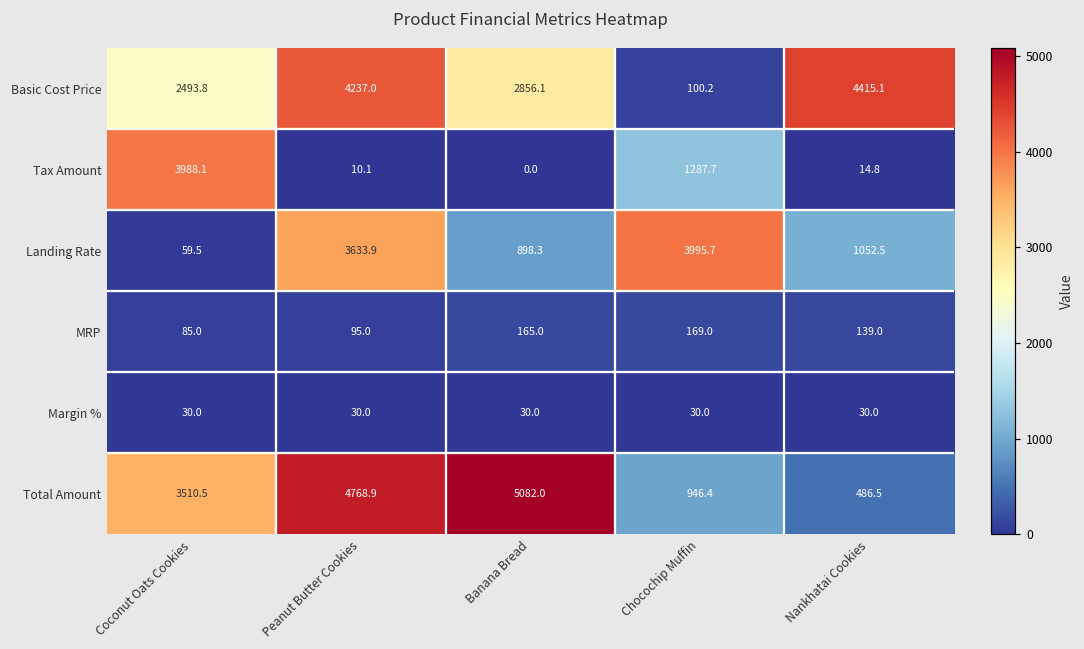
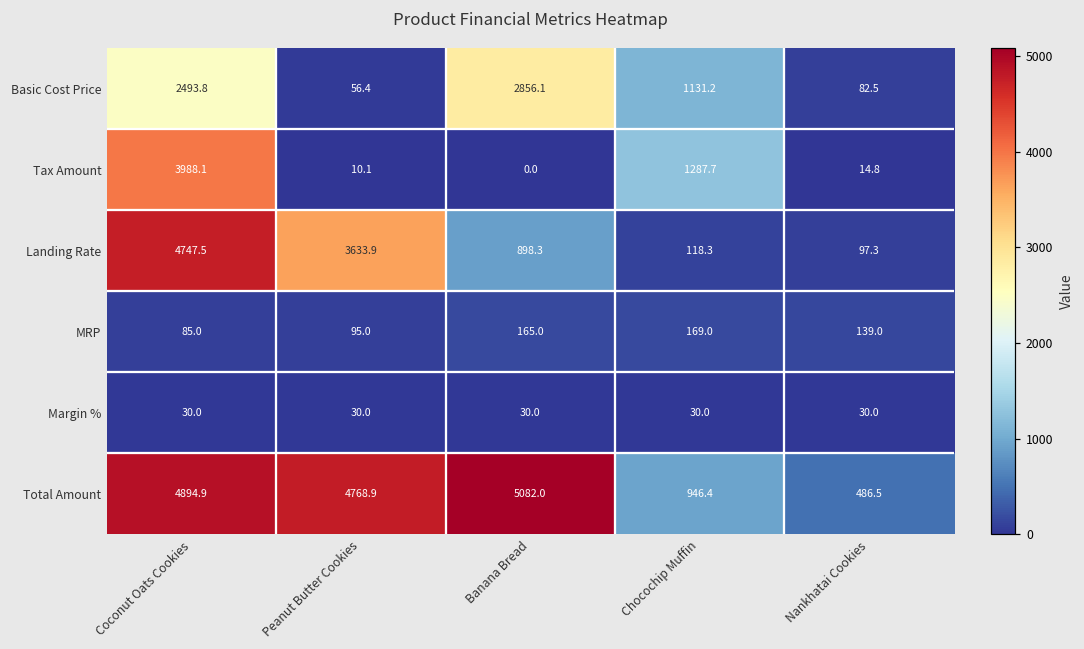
Basic Cost Price, Peanut Butter Cookies: 4237.0 -> 56.4
Basic Cost Price, Chocochip Muffin: 100.2 -> 1131.2
Basic Cost Price, Nankhatai Cookies: 4415.1 -> 82.5
Landing Rate, Coconut Oats Cookies: 59.5 -> 4747.5
Landing Rate, Chocochip Muffin: 3995.7 -> 118.3
Landing Rate, Nankhatai Cookies: 1052.5 -> 97.3
Total Amount, Coconut Oats Cookies: 3510.5 -> 4894.9
